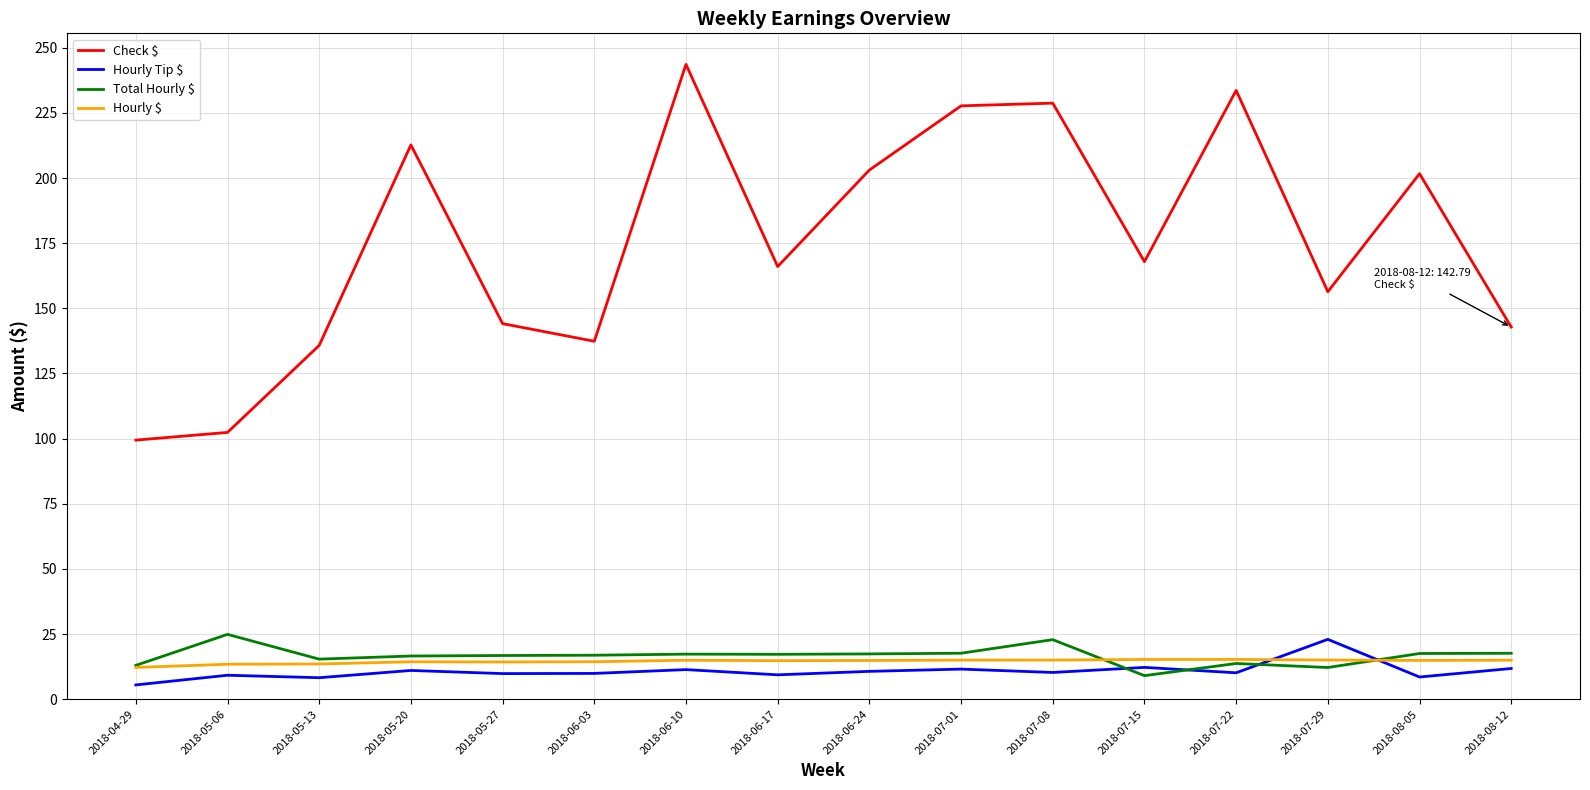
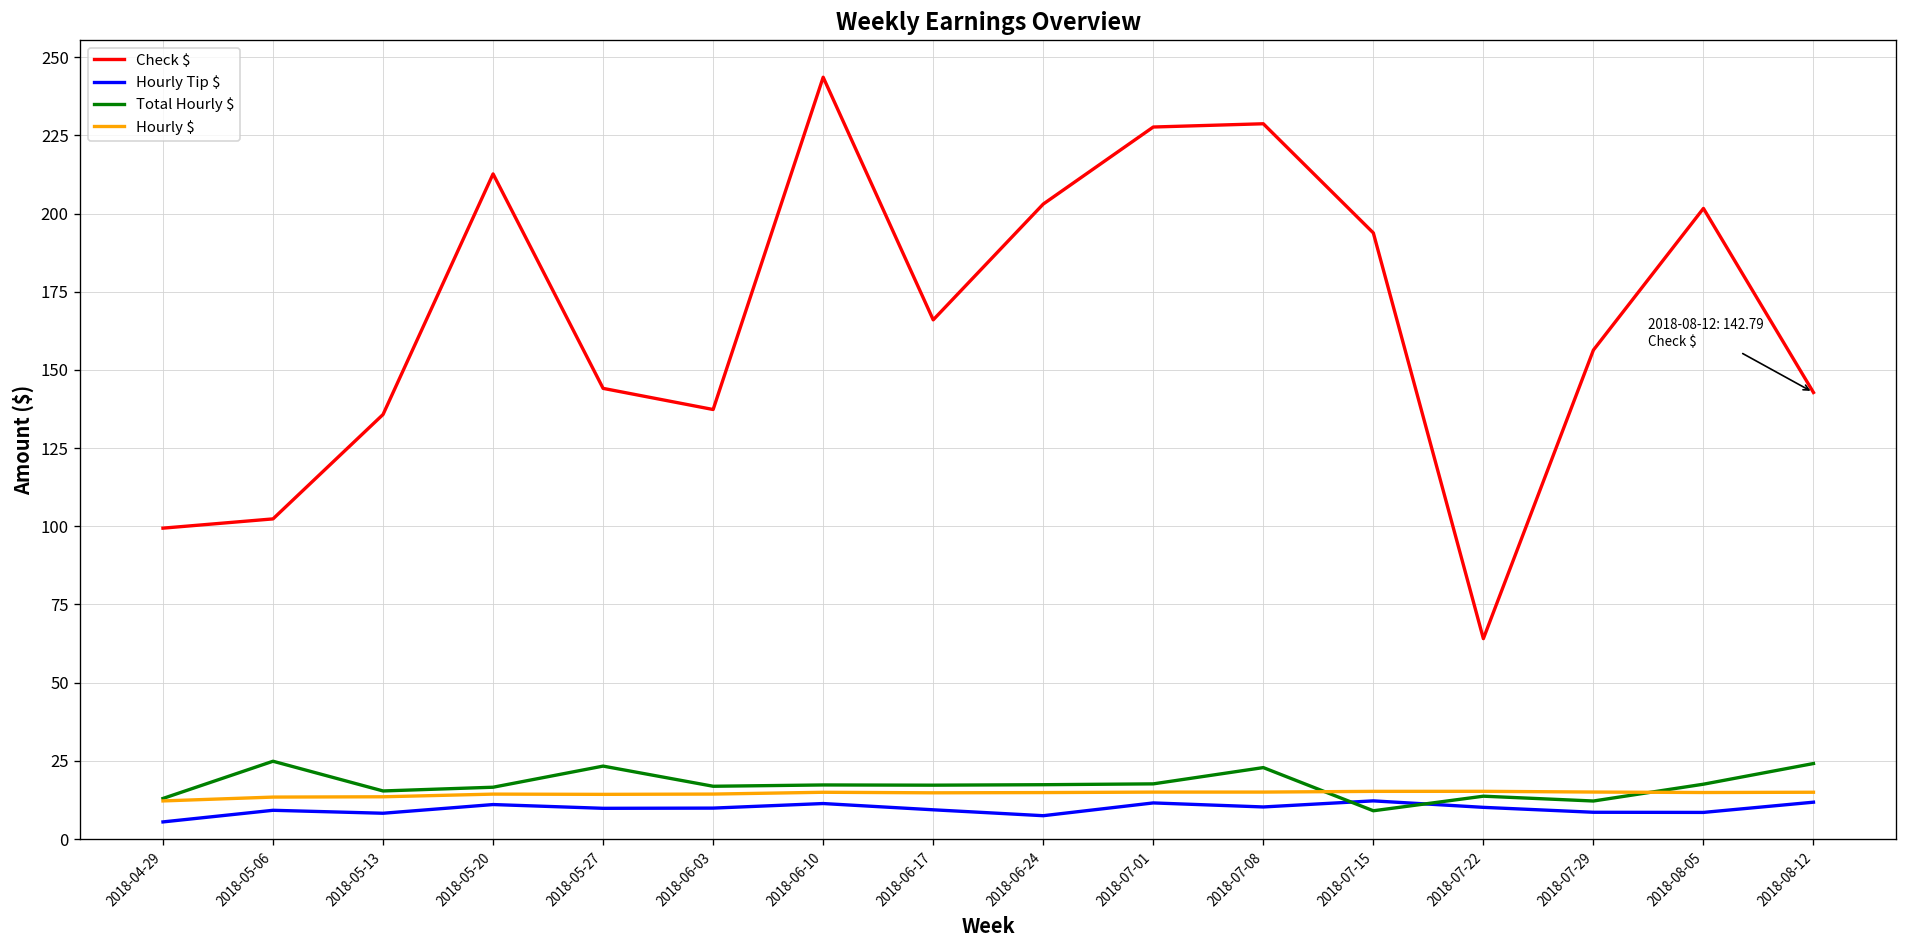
Total Hourly $, 2018-05-27: 17 -> 23
Hourly Tip $, 2018-06-24: 11 -> 7
Check $, 2018-07-15: 168 -> 194
Check $, 2018-07-22: 234 -> 64
Hourly Tip $, 2018-07-29: 23 -> 9
Total Hourly $, 2018-08-12: 18 -> 24
